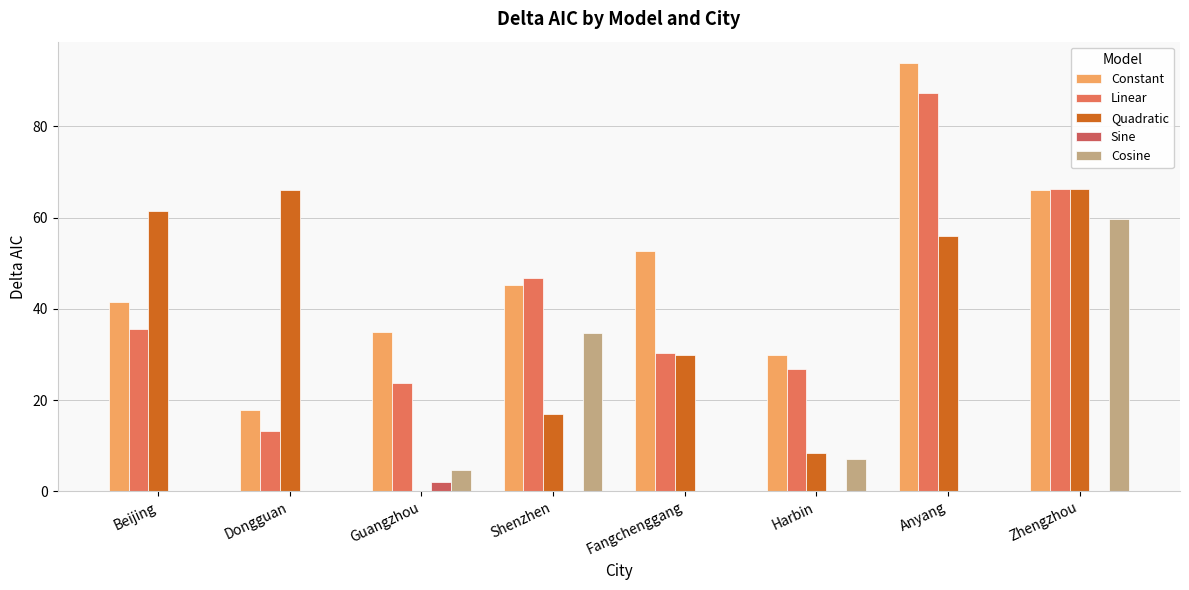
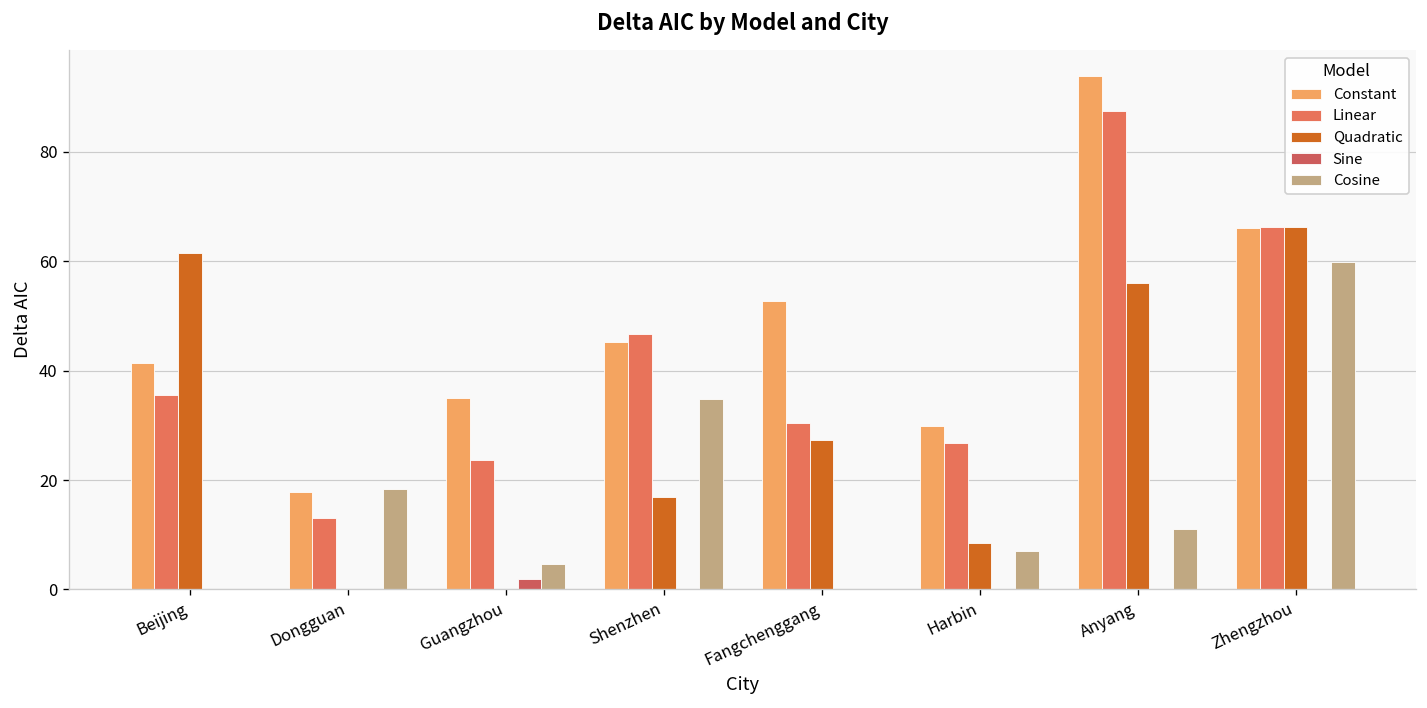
Quadratic, Dongguan: 66 -> 0
Cosine, Dongguan: 0 -> 18
Quadratic, Fangchenggang: 30 -> 27
Cosine, Anyang: 0 -> 11
